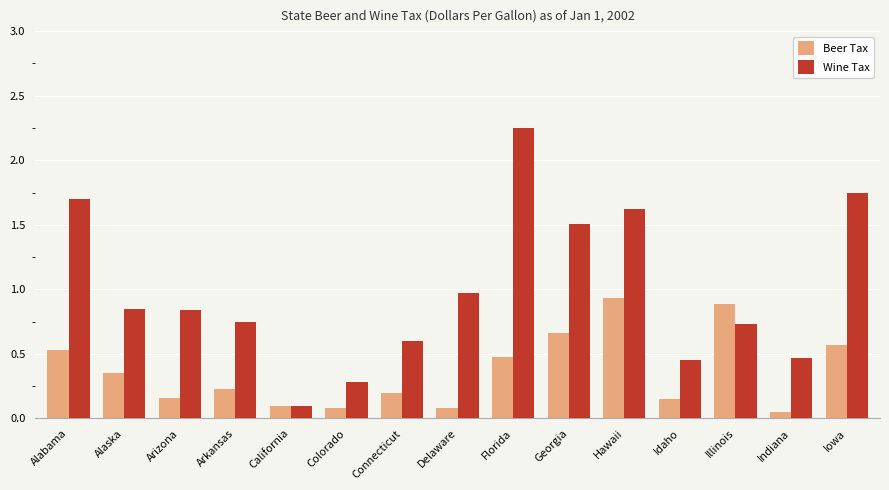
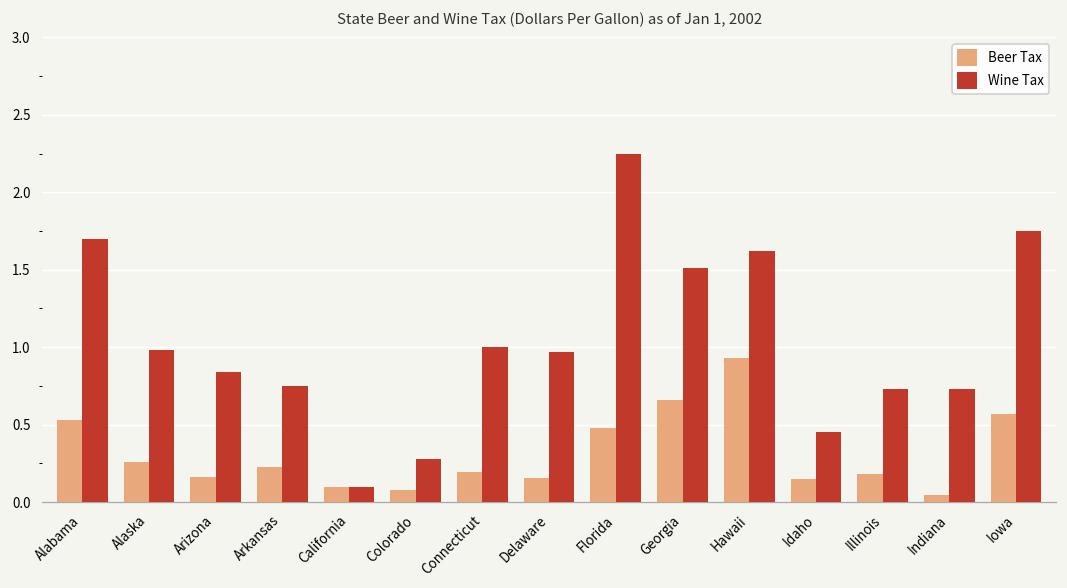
Beer Tax, Alaska: 0.35 -> 0.26
Wine Tax, Alaska: 0.85 -> 0.98
Wine Tax, Connecticut: 0.6 -> 1.0
Beer Tax, Delaware: 0.08 -> 0.16
Beer Tax, Illinois: 0.89 -> 0.19
Wine Tax, Indiana: 0.47 -> 0.73
